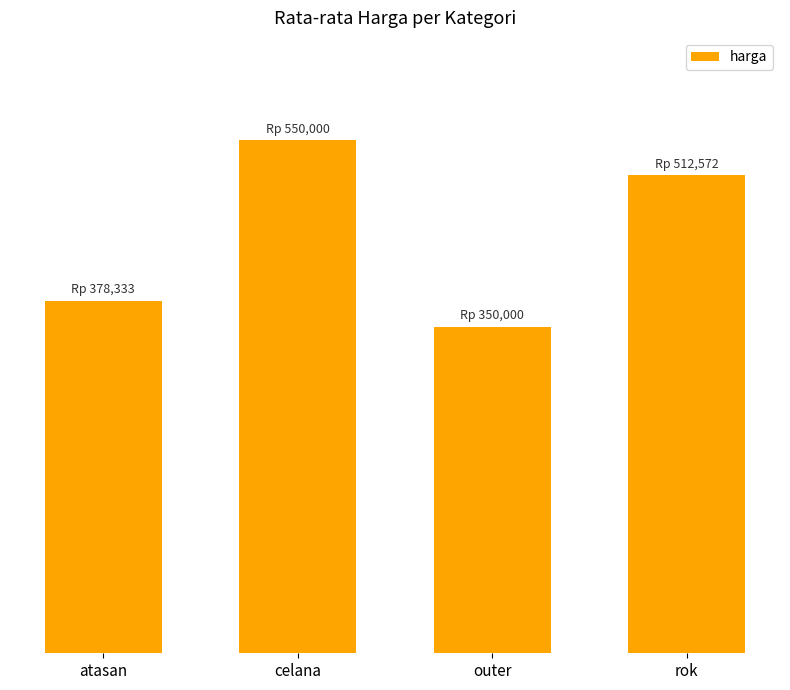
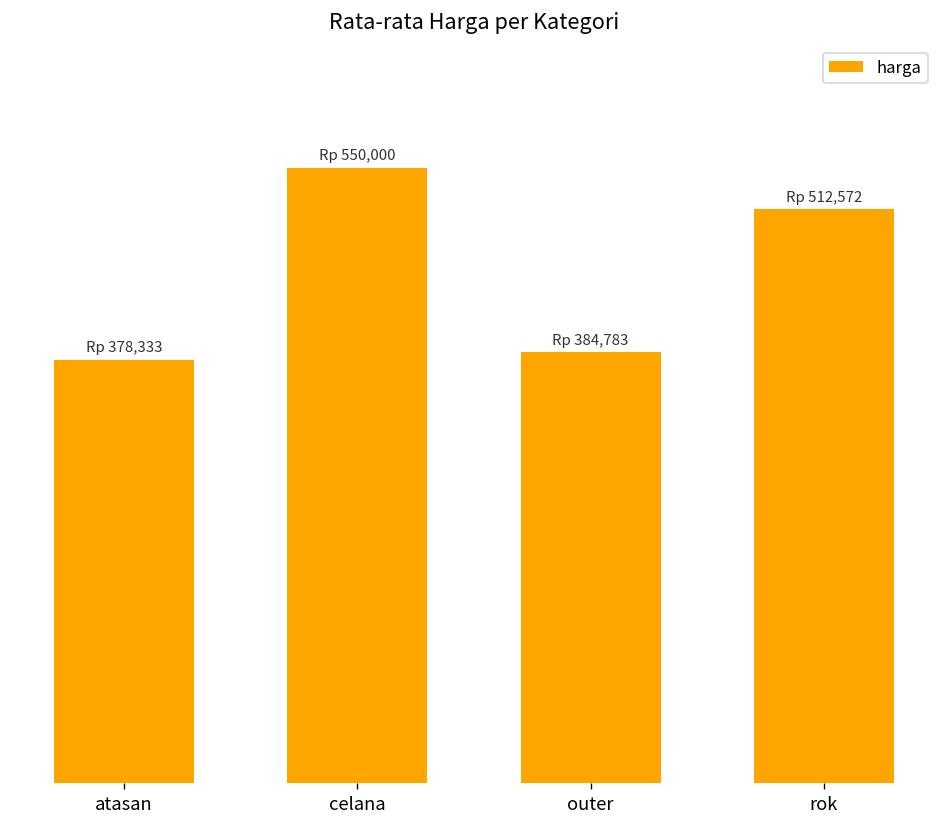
outer: 350,000 -> 384,783
